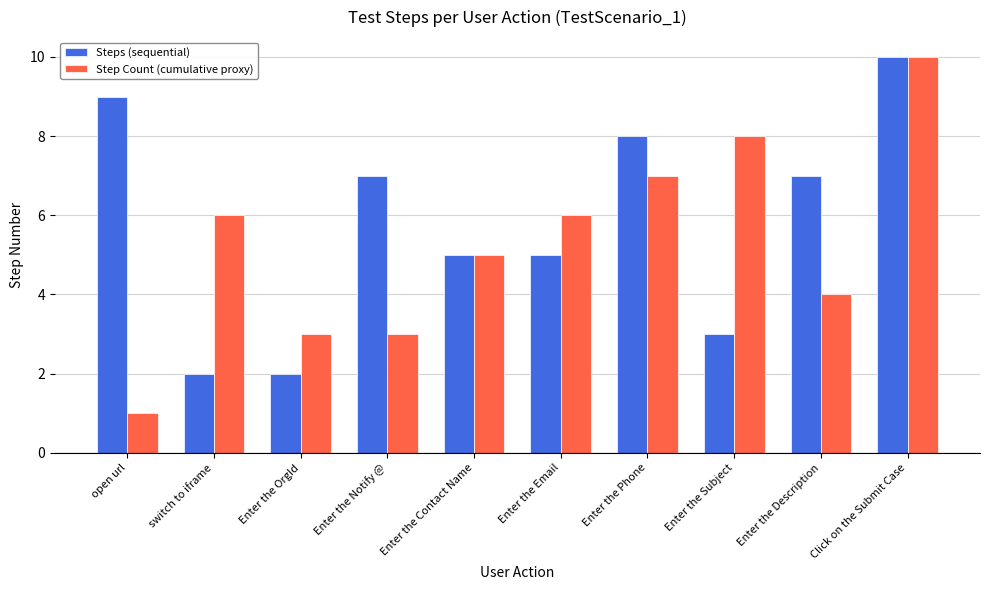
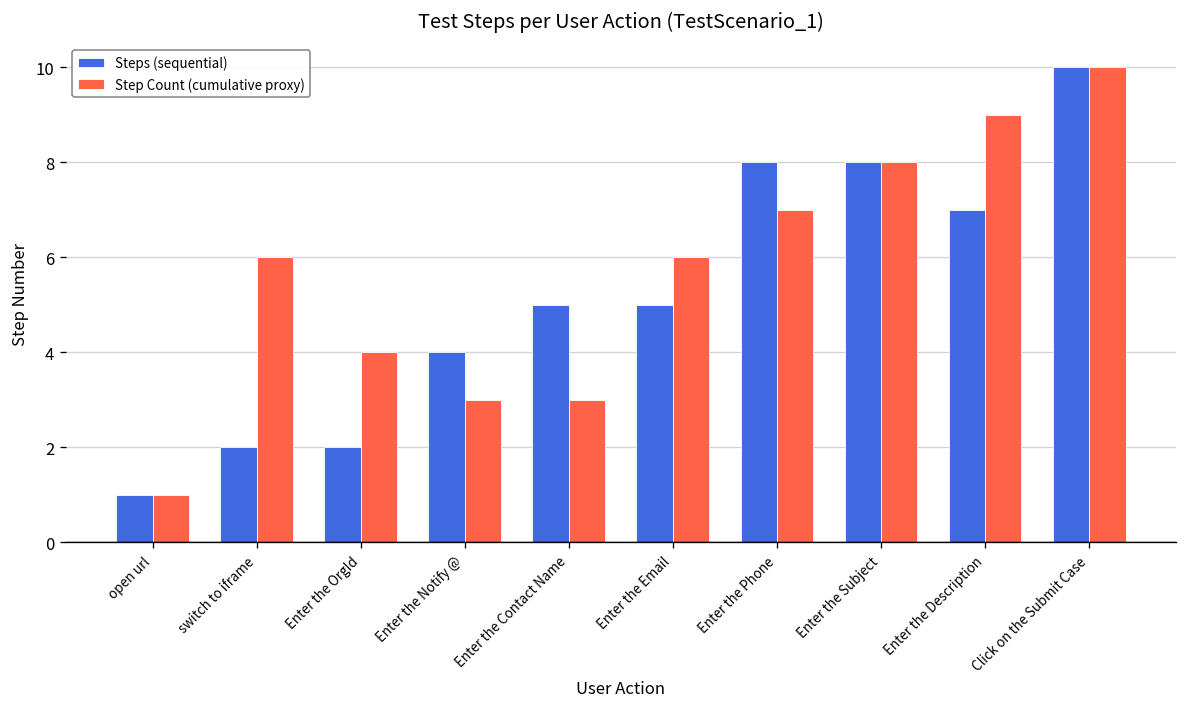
Steps (sequential), open url: 9 -> 1
Step Count (cumulative proxy), Enter the OrgId: 3 -> 4
Steps (sequential), Enter the Notify @: 7 -> 4
Step Count (cumulative proxy), Enter the Contact Name: 5 -> 3
Steps (sequential), Enter the Subject: 3 -> 8
Step Count (cumulative proxy), Enter the Description: 4 -> 9
